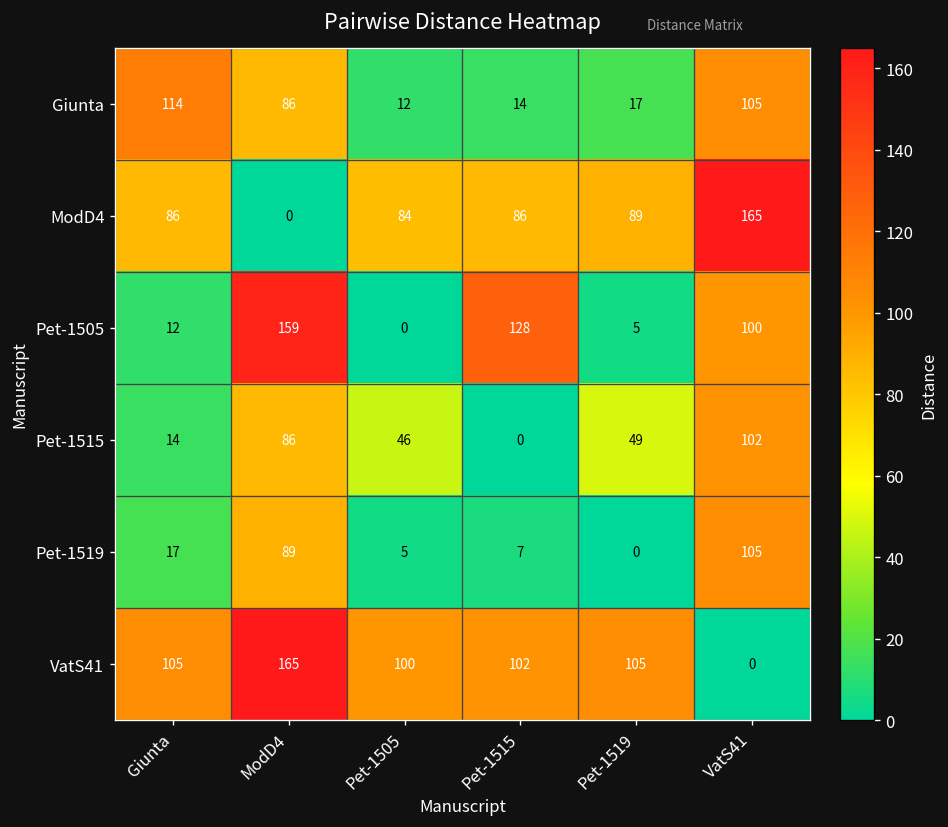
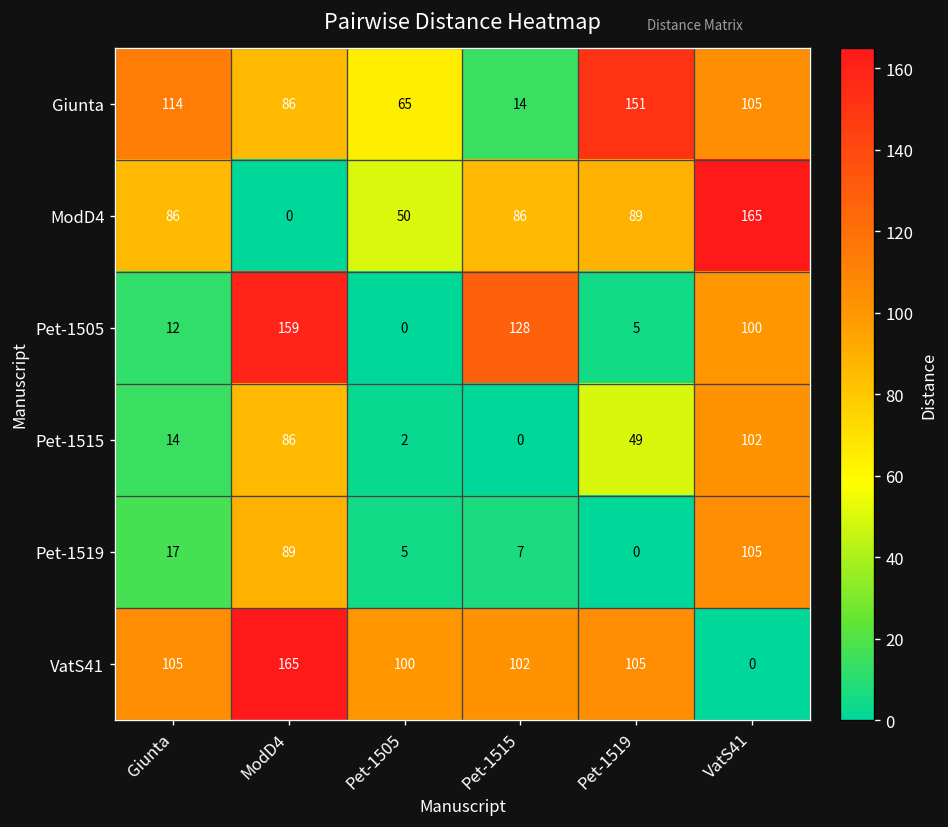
Giunta, Pet-1505: 12 -> 65
Giunta, Pet-1519: 17 -> 151
ModD4, Pet-1505: 84 -> 50
Pet-1515, Pet-1505: 46 -> 2
